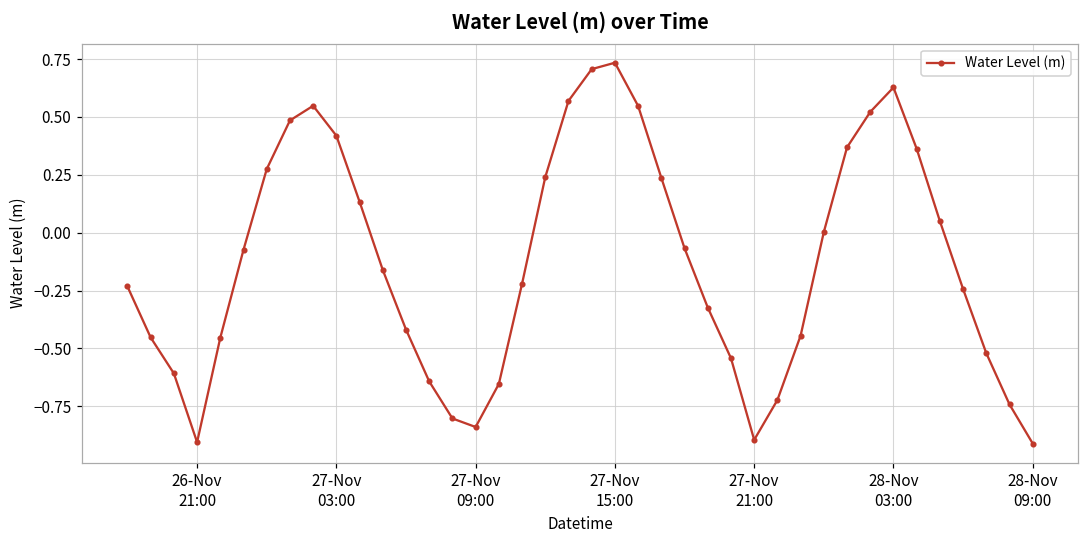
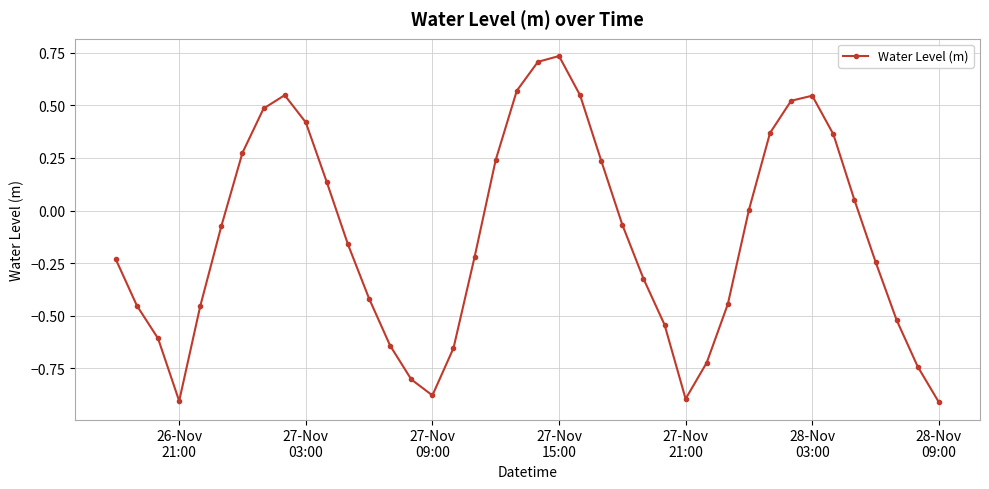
27-Nov 09:00: -0.84 -> -0.88
28-Nov 03:00: 0.63 -> 0.55
